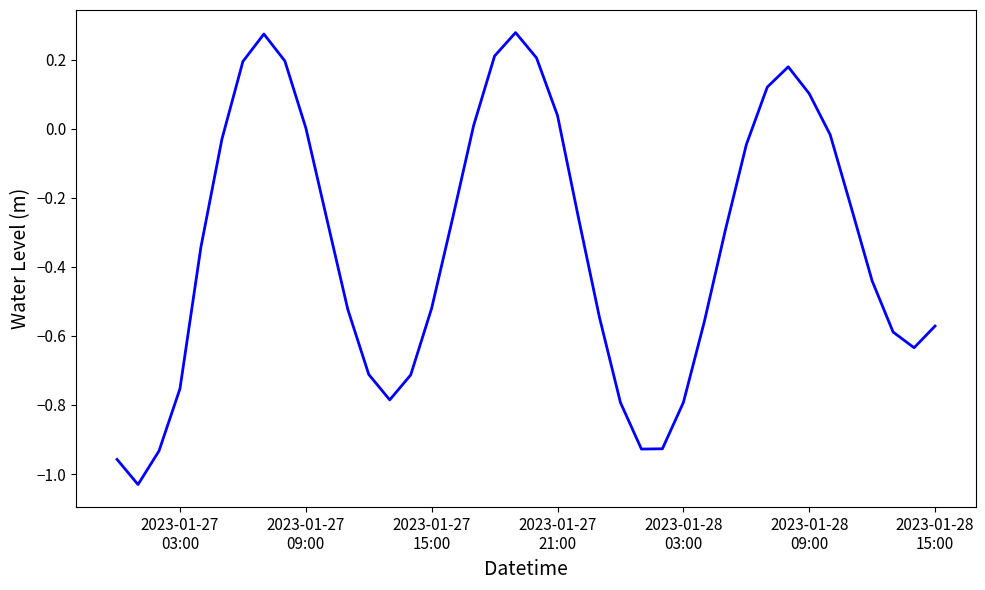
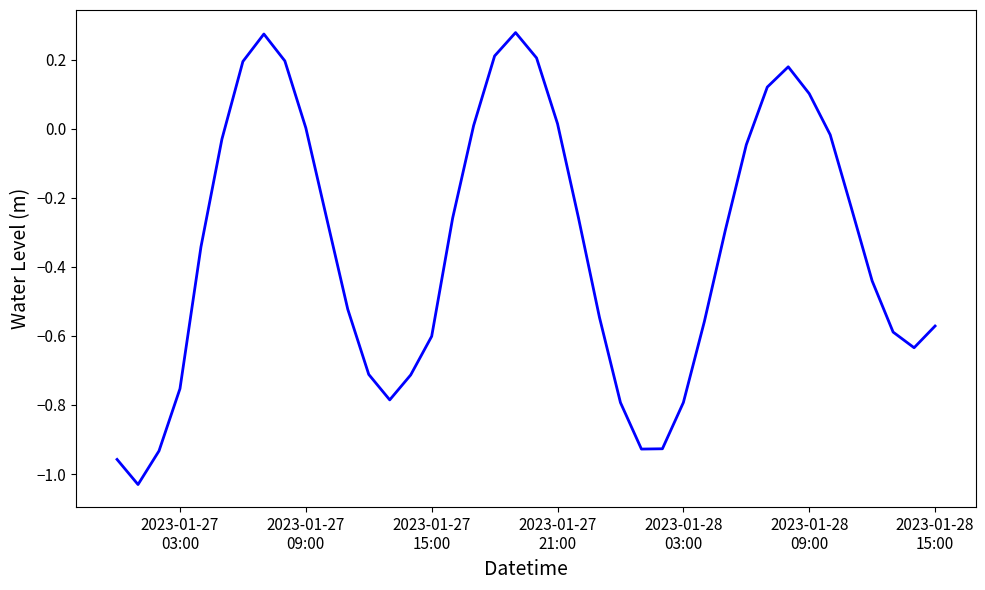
2023-01-27 15:00: -0.52 -> -0.60
2023-01-27 21:00: 0.04 -> 0.01
